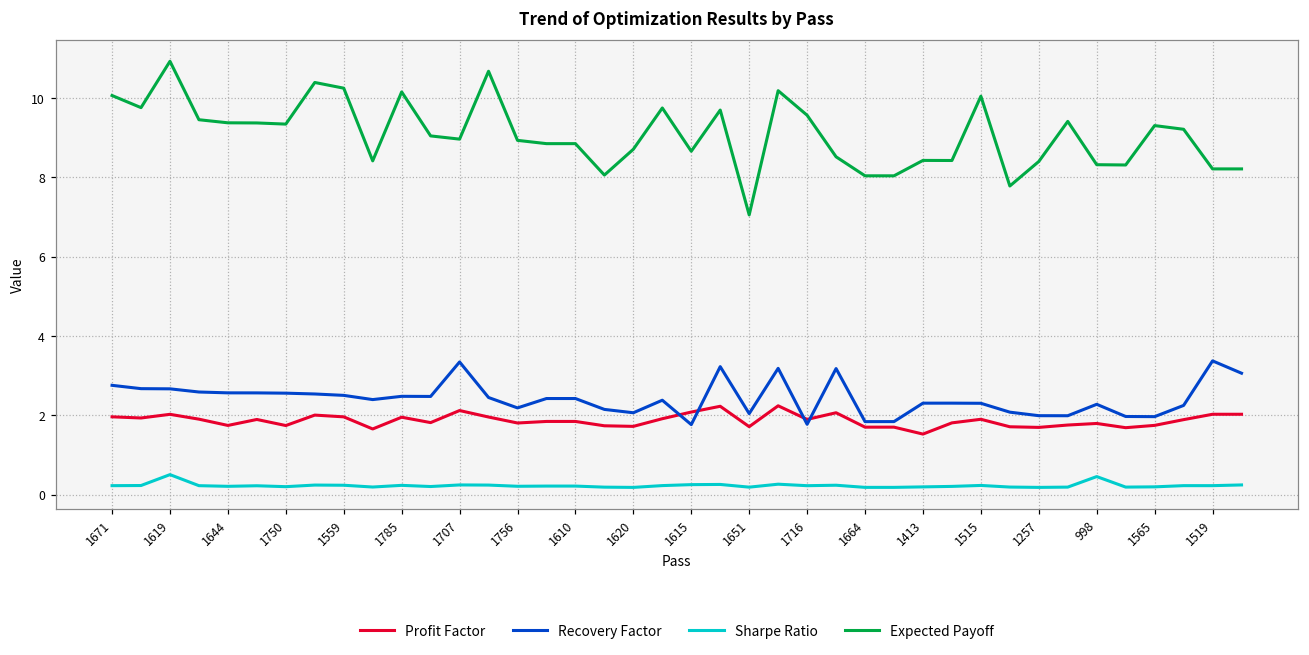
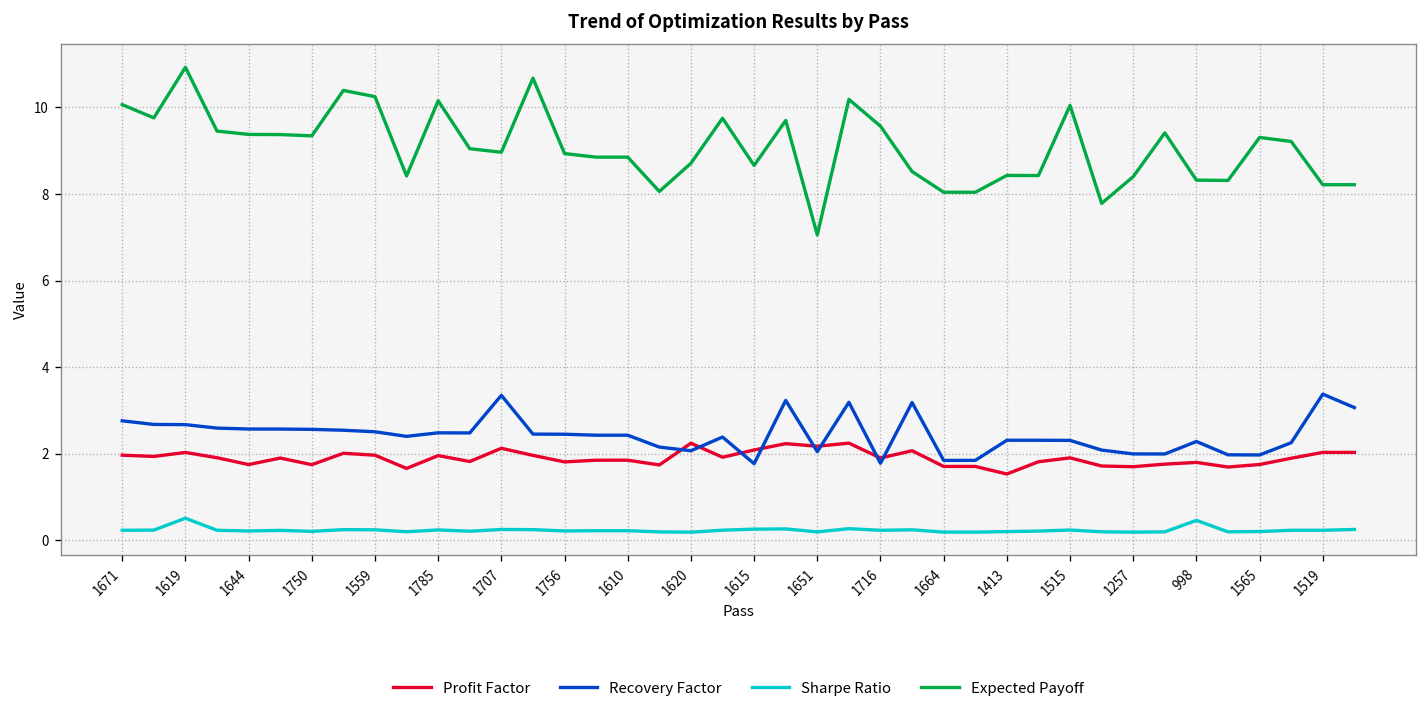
Recovery Factor, 1756: 2.2 -> 2.5
Profit Factor, 1620: 1.7 -> 2.2
Profit Factor, 1651: 1.7 -> 2.2
